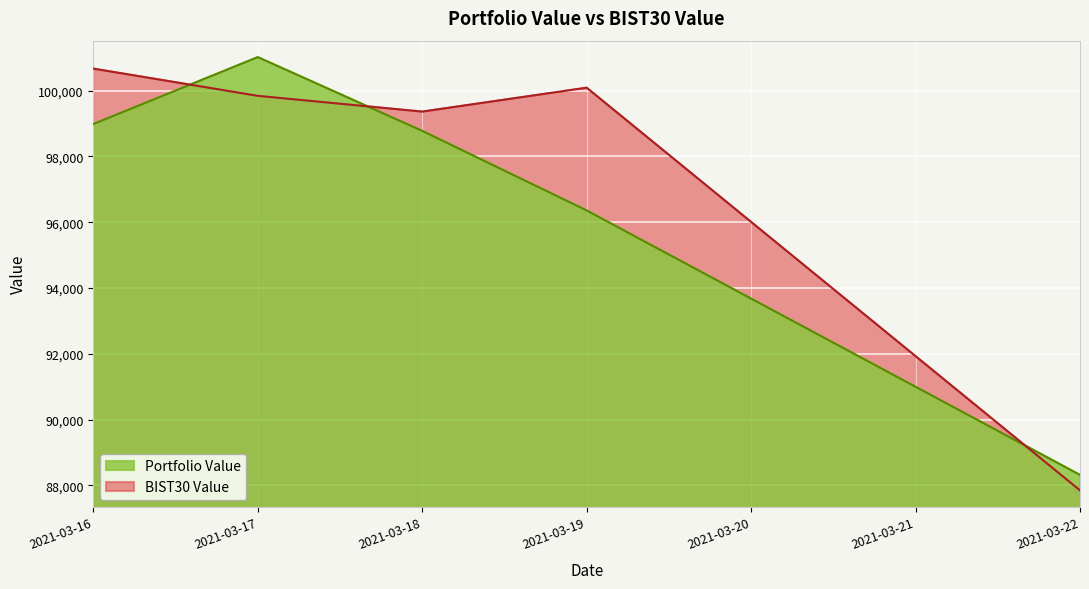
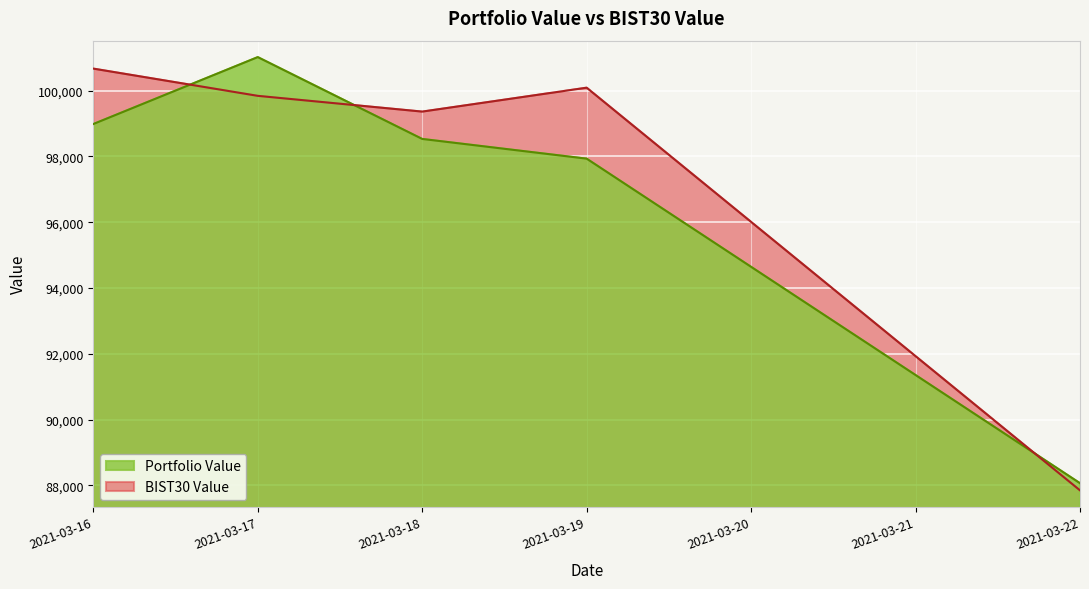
Portfolio Value, 2021-03-18: 98,800 -> 98,500
Portfolio Value, 2021-03-19: 96,400 -> 97,900
Portfolio Value, 2021-03-22: 88,300 -> 88,100
